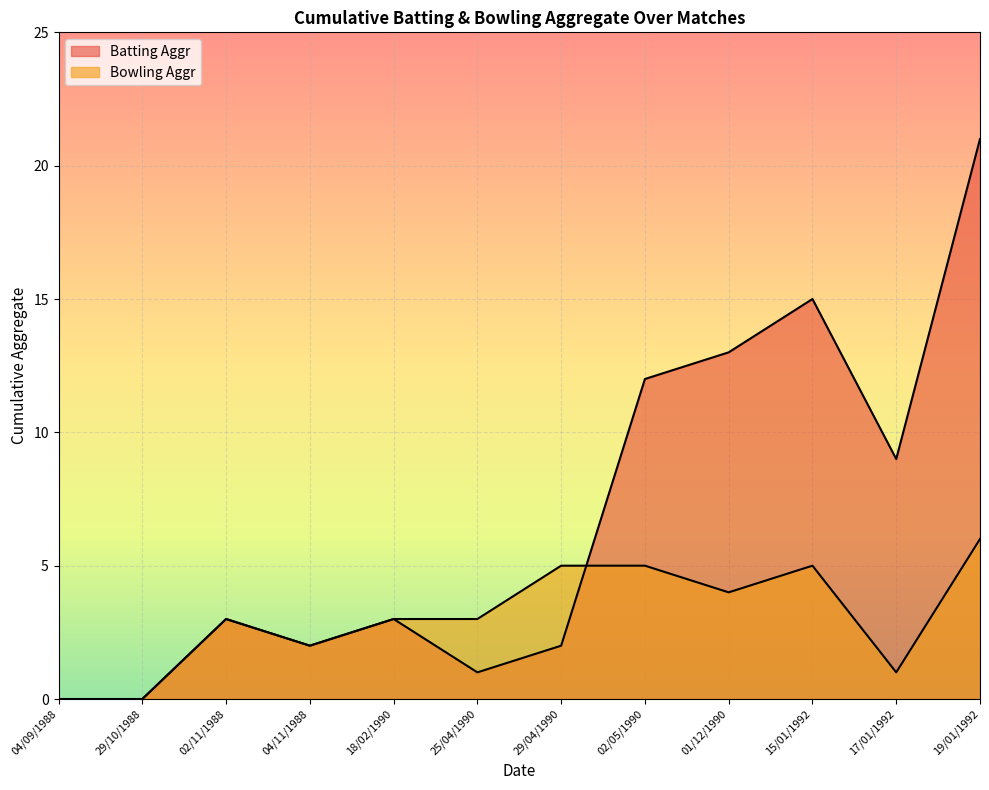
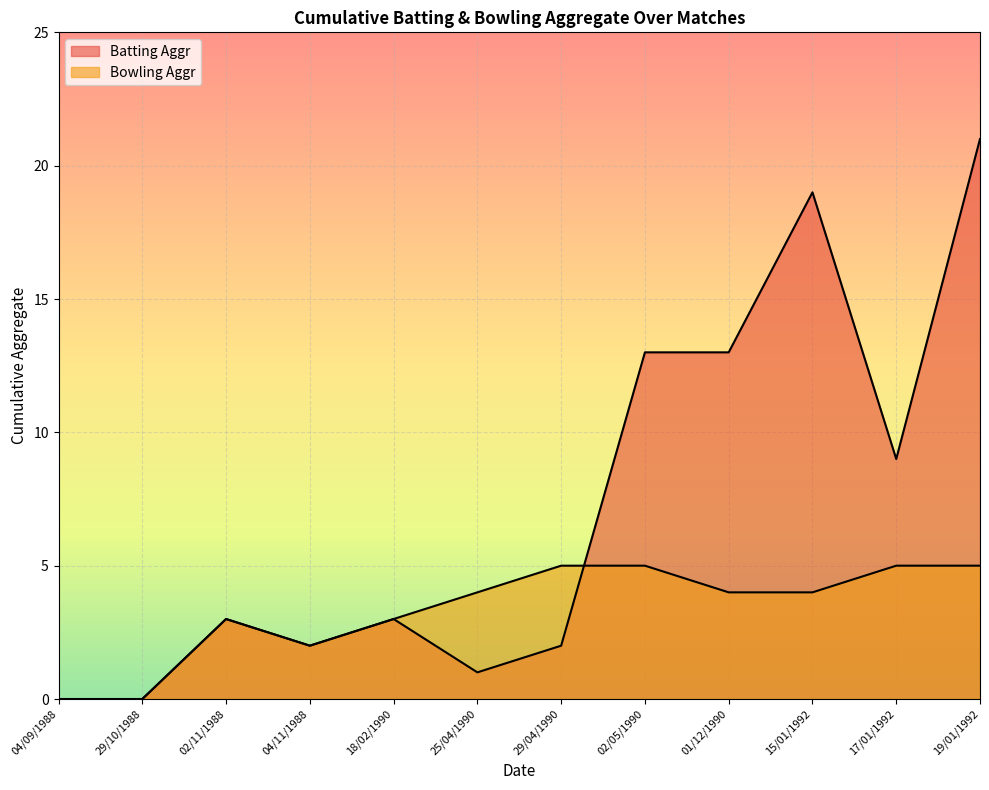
Bowling Aggr, 25/04/1990: 3 -> 4
Batting Aggr, 02/05/1990: 12 -> 13
Batting Aggr, 15/01/1992: 15 -> 19
Bowling Aggr, 15/01/1992: 5 -> 4
Bowling Aggr, 17/01/1992: 1 -> 5
Bowling Aggr, 19/01/1992: 6 -> 5
